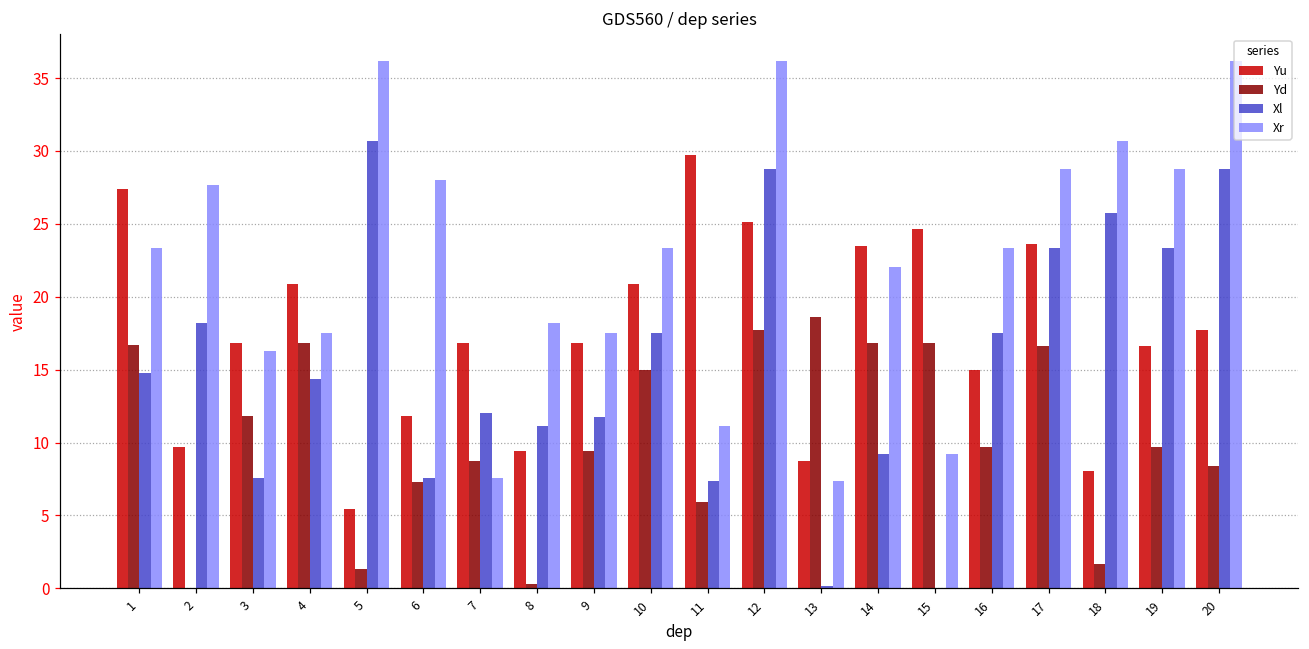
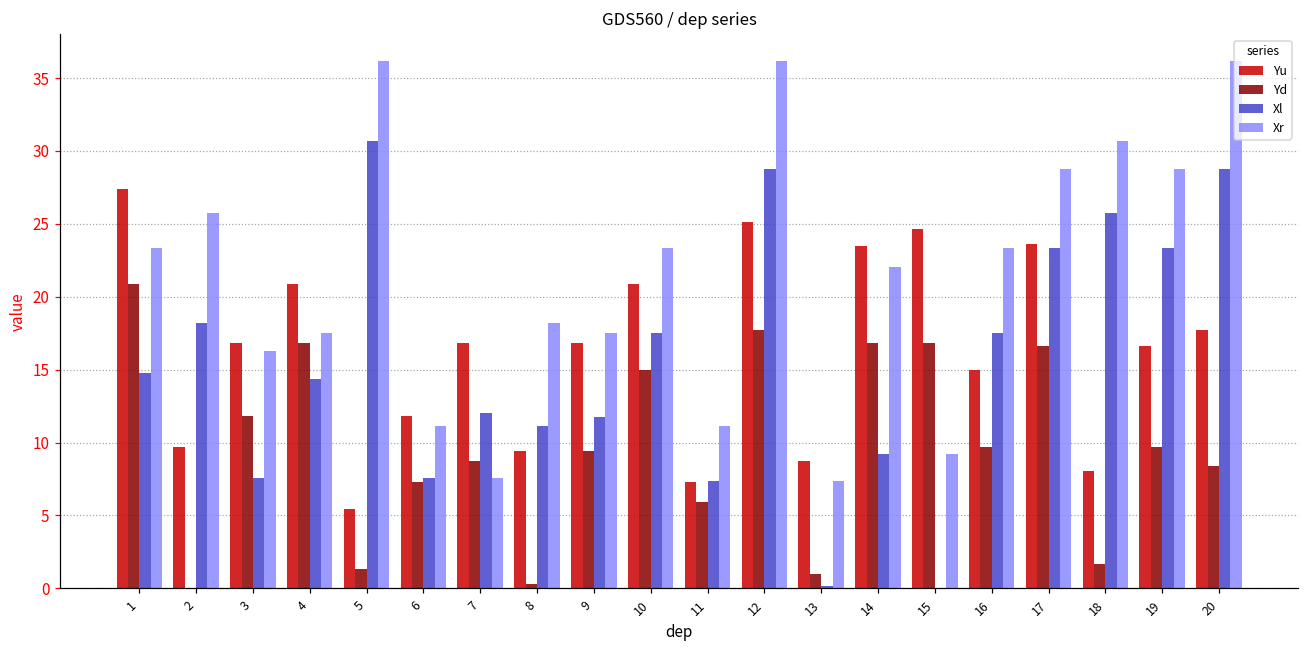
Yd, 1: 16.7 -> 20.9
Xr, 2: 27.6 -> 25.8
Xr, 6: 28.0 -> 11.1
Yu, 11: 29.7 -> 7.3
Yd, 13: 18.6 -> 1.0
